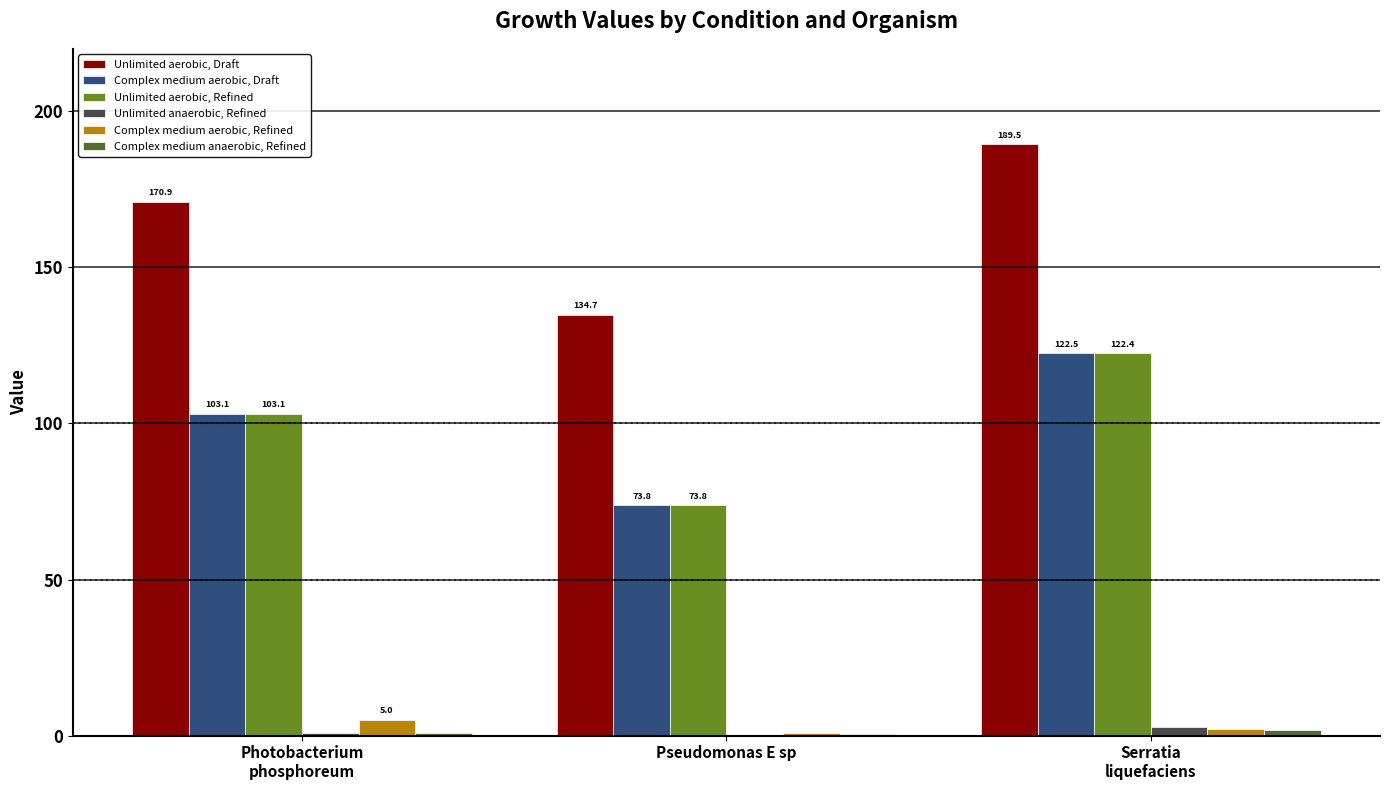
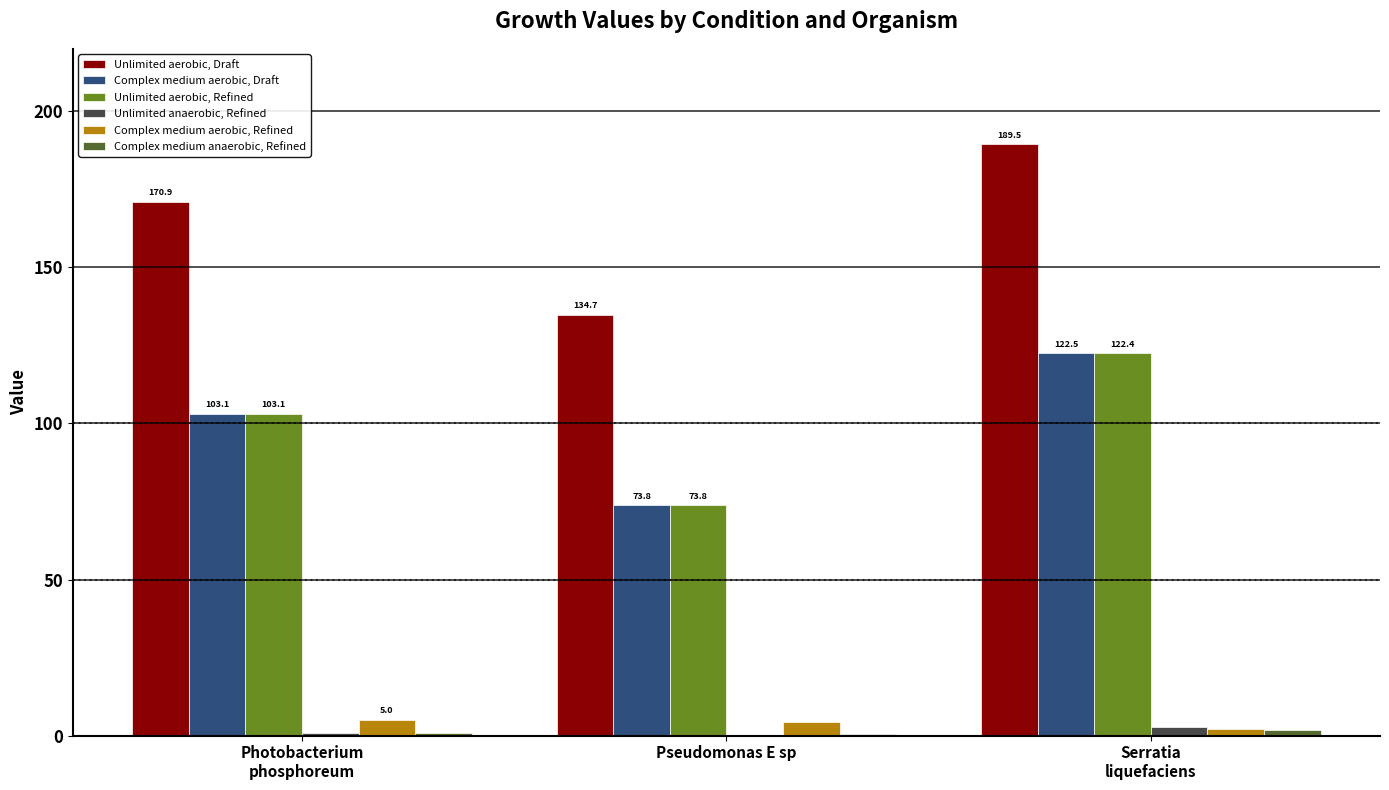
Complex medium aerobic, Refined, Pseudomonas E sp: 1 -> 4
